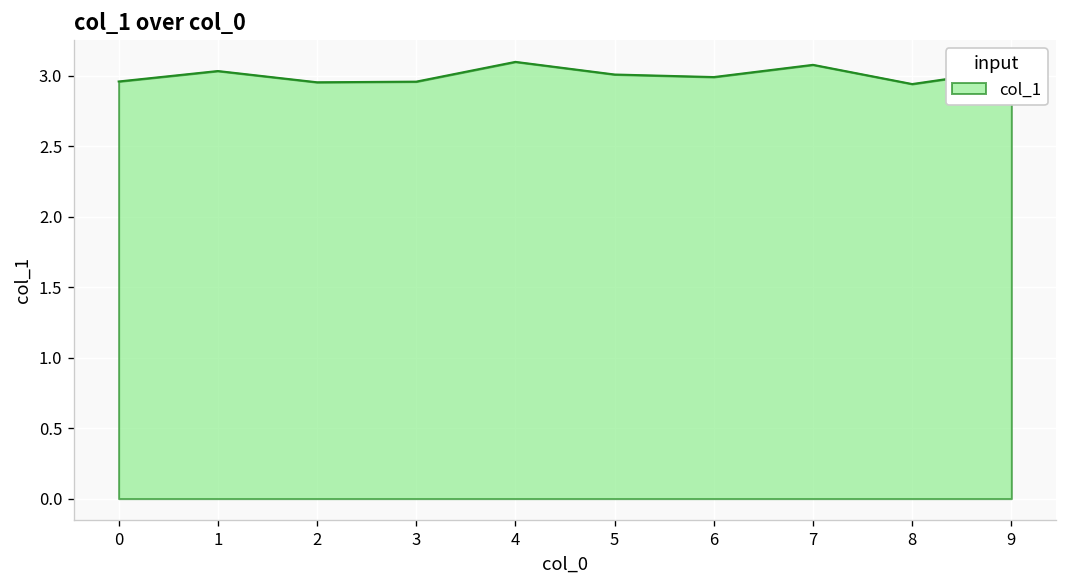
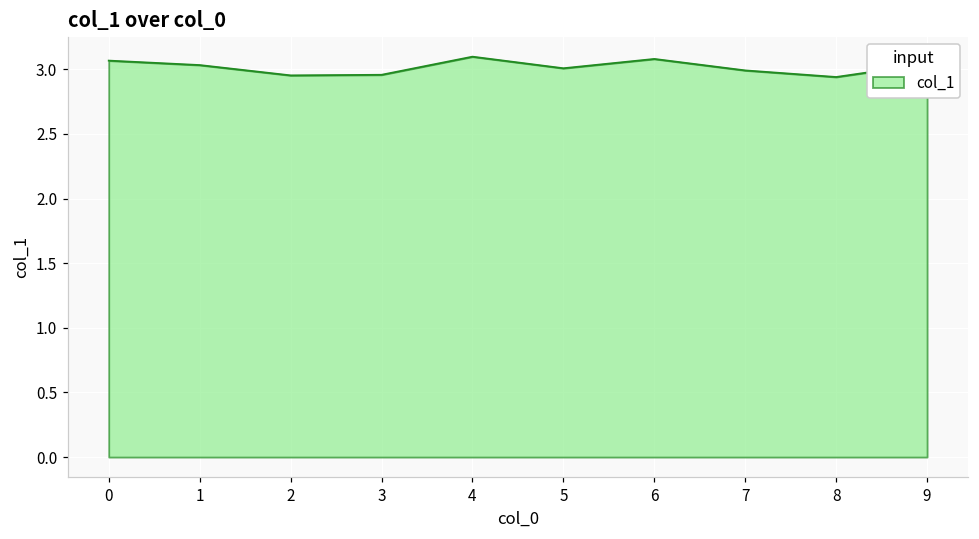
0: 2.96 -> 3.07
6: 2.99 -> 3.08
7: 3.08 -> 2.99
